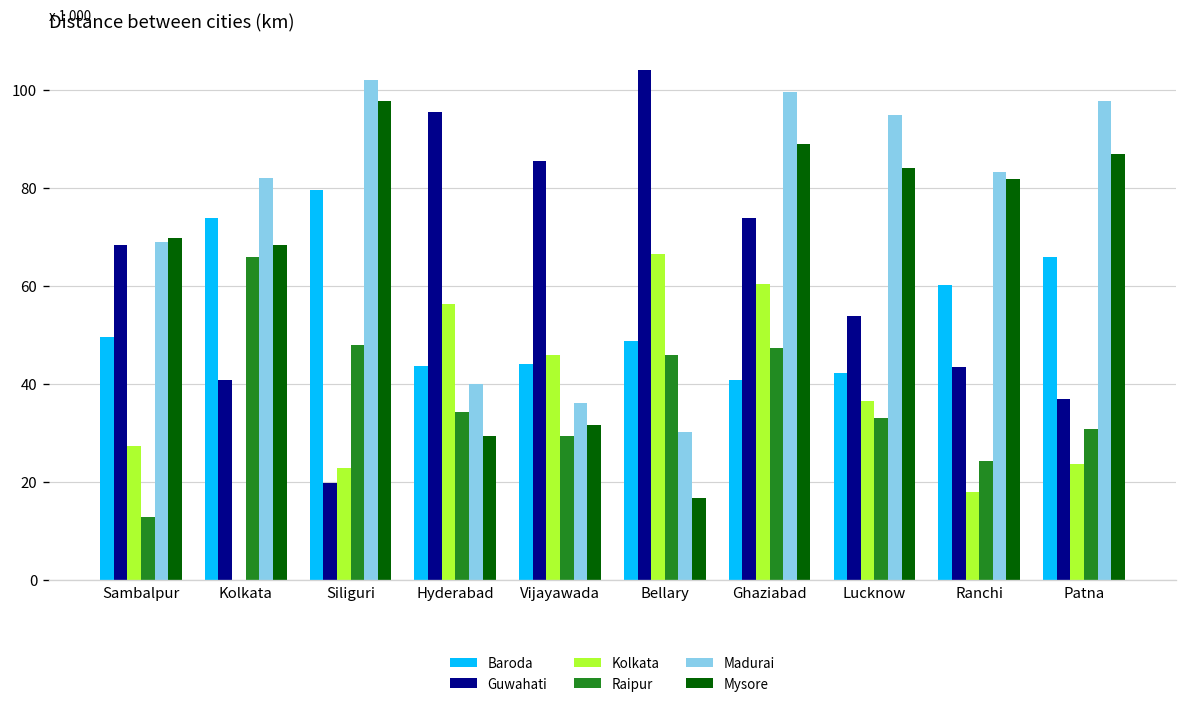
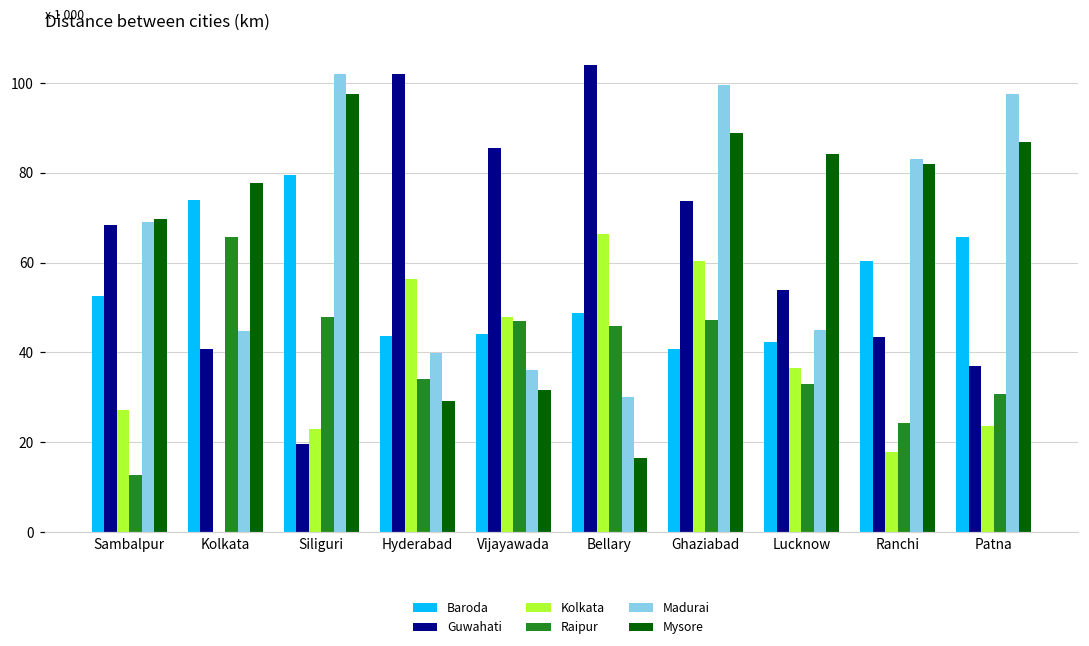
Baroda, Sambalpur: 50 -> 52
Madurai, Kolkata: 82 -> 45
Mysore, Kolkata: 68 -> 78
Guwahati, Hyderabad: 95 -> 102
Kolkata, Vijayawada: 46 -> 48
Raipur, Vijayawada: 29 -> 47
Madurai, Lucknow: 95 -> 45
